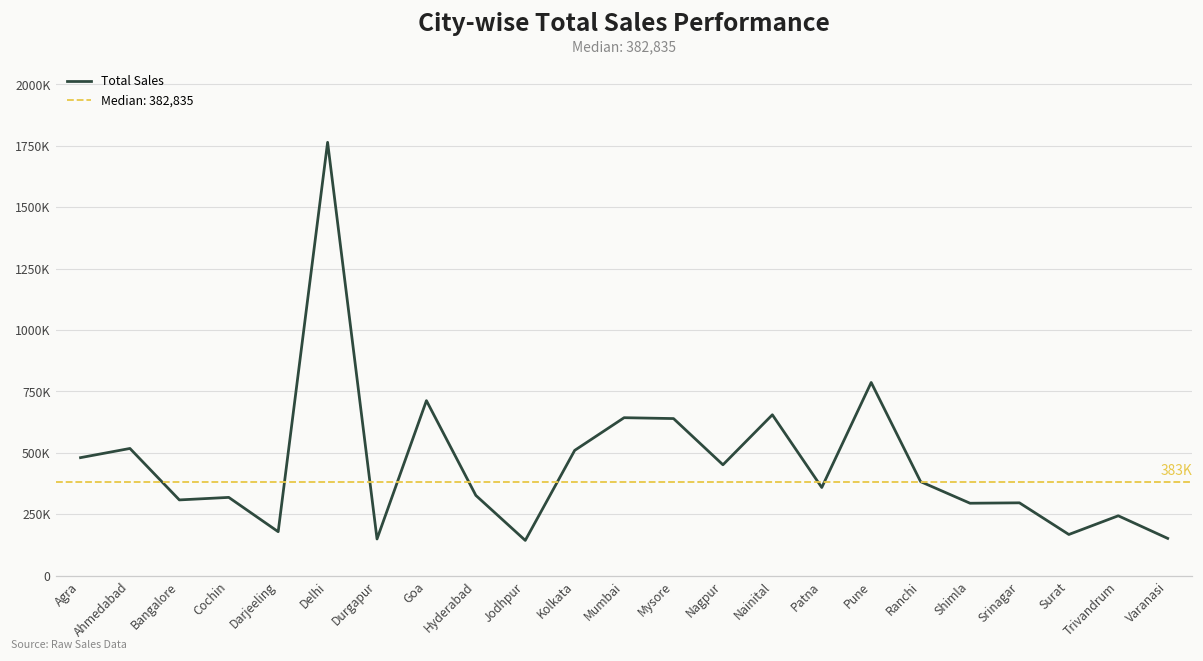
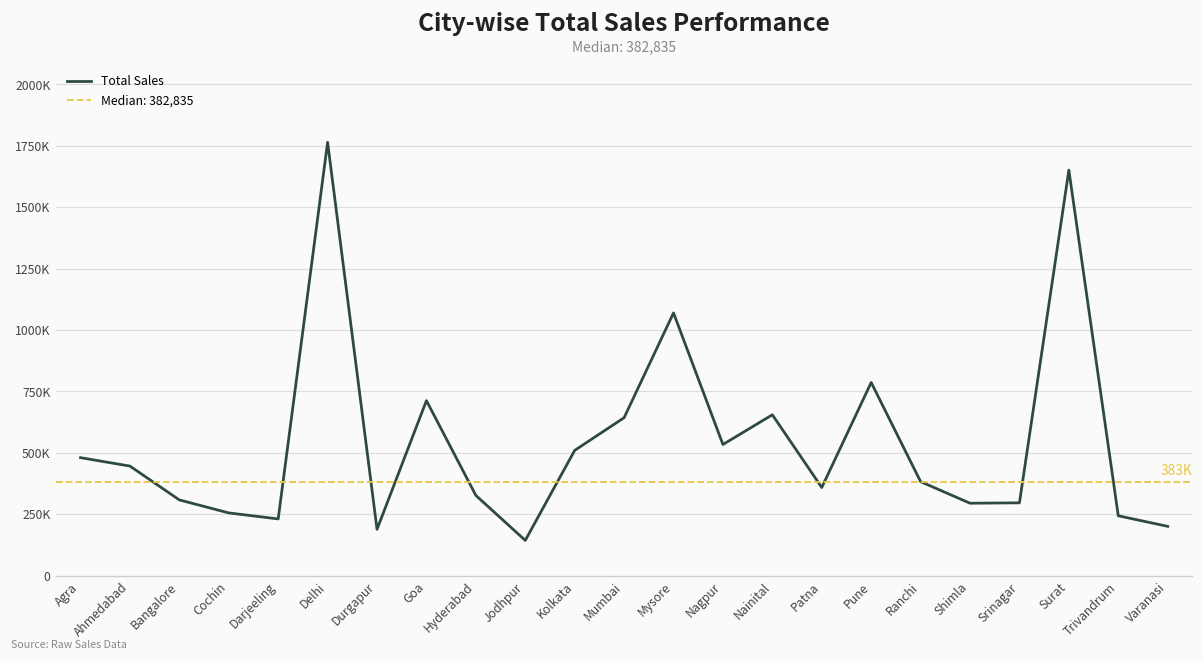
Ahmedabad: 520000 -> 450000
Cochin: 320000 -> 260000
Darjeeling: 180000 -> 230000
Durgapur: 150000 -> 190000
Mysore: 640000 -> 1070000
Nagpur: 450000 -> 530000
Surat: 170000 -> 1650000
Varanasi: 150000 -> 200000
